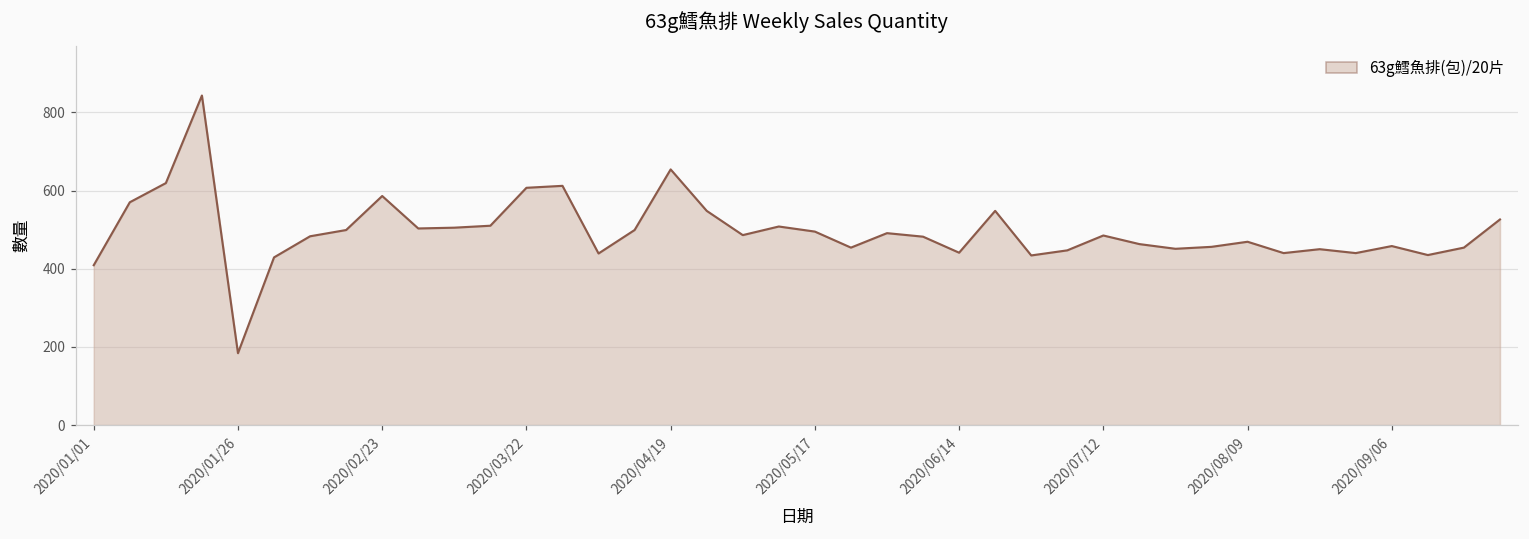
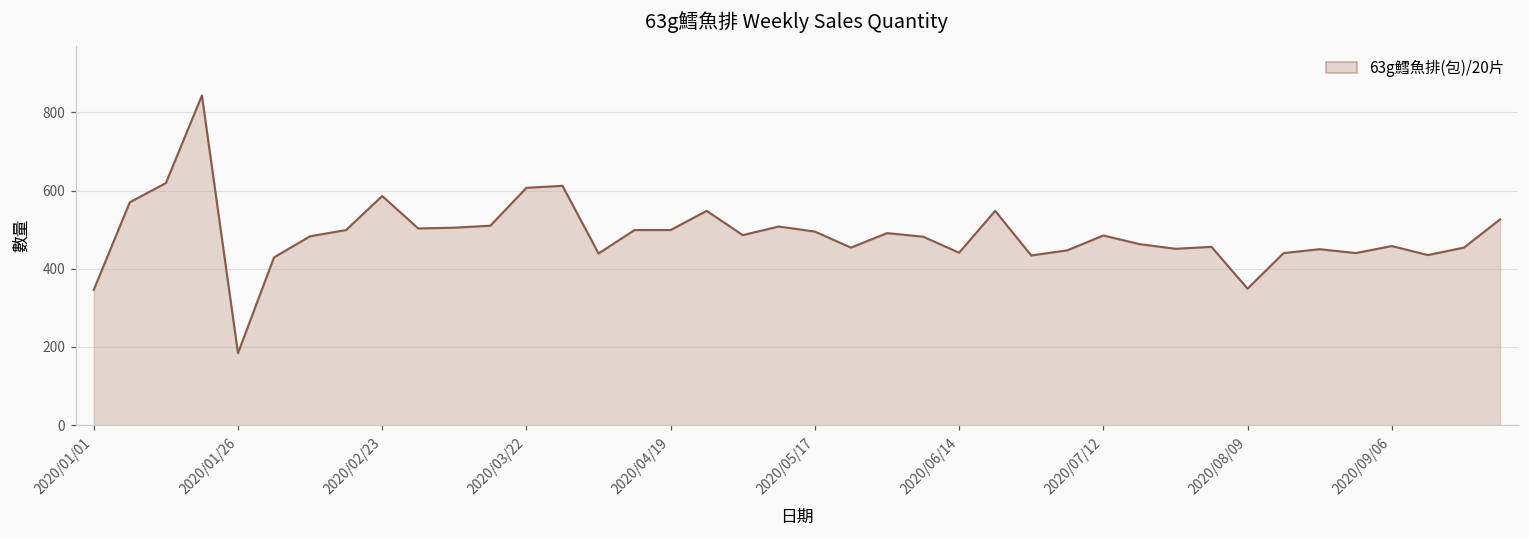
2020/01/01: 410 -> 350
2020/04/19: 650 -> 500
2020/08/09: 470 -> 350
